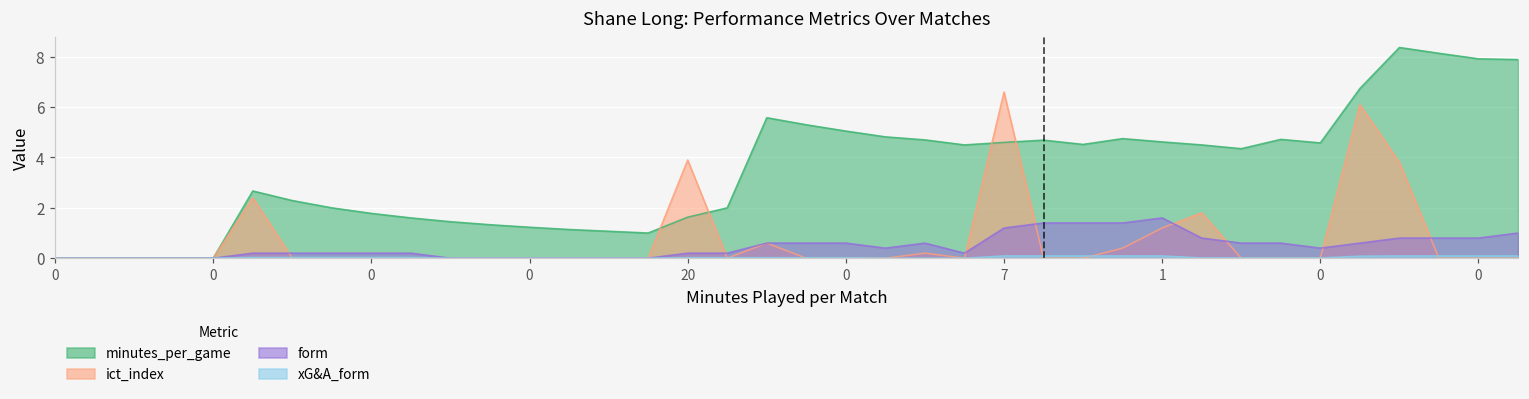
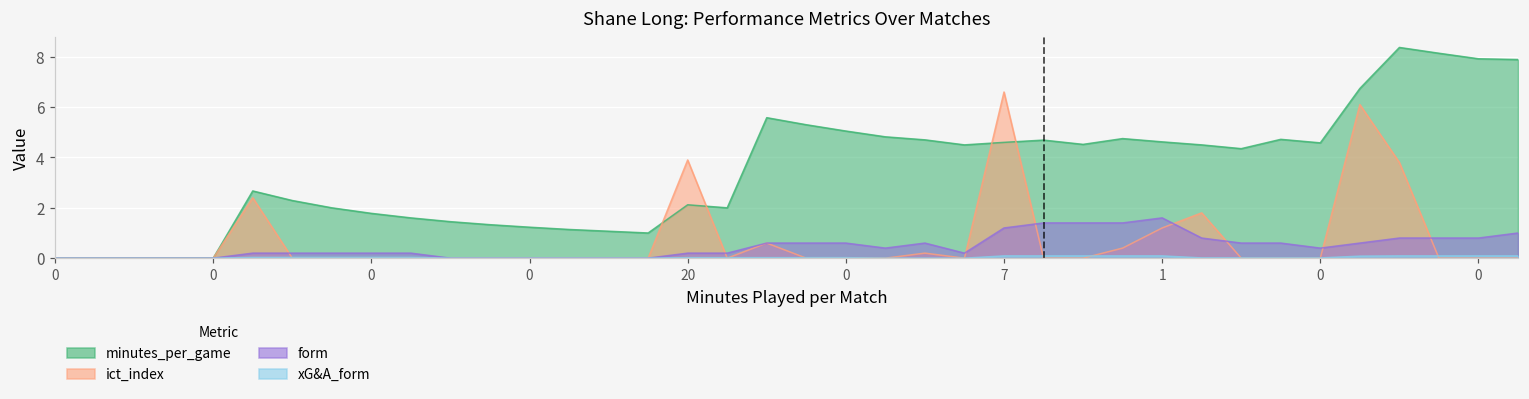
minutes_per_game, 20: 1.6 -> 2.1
